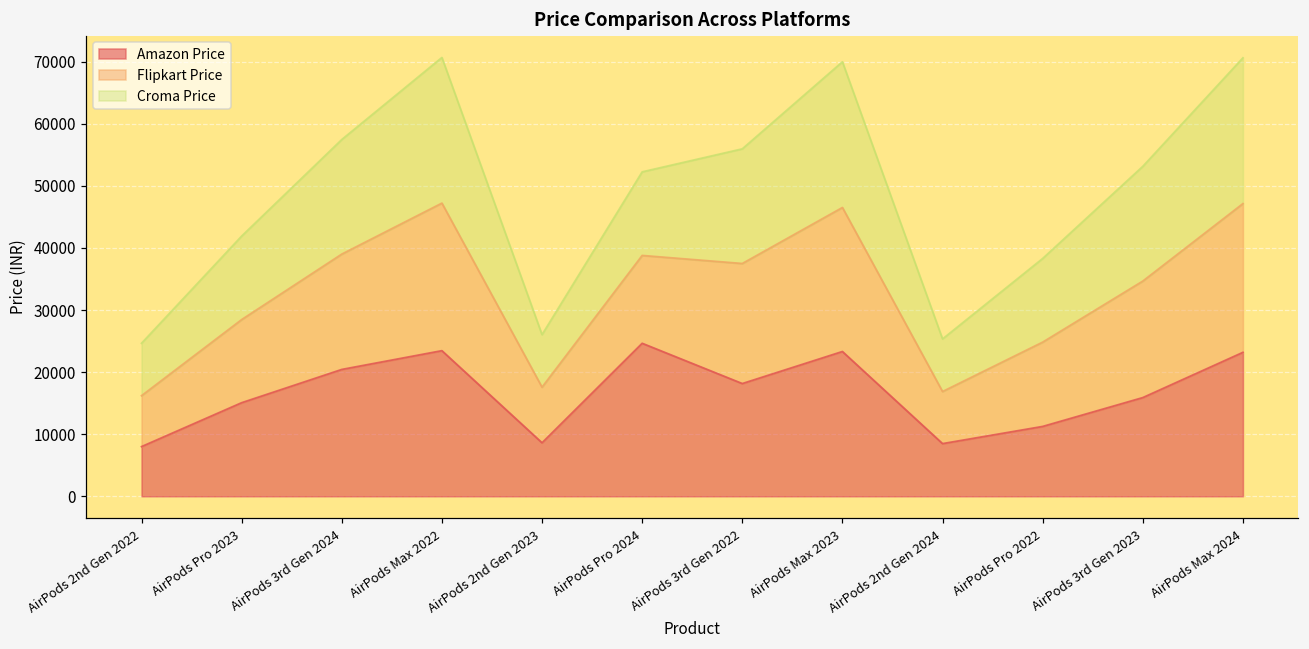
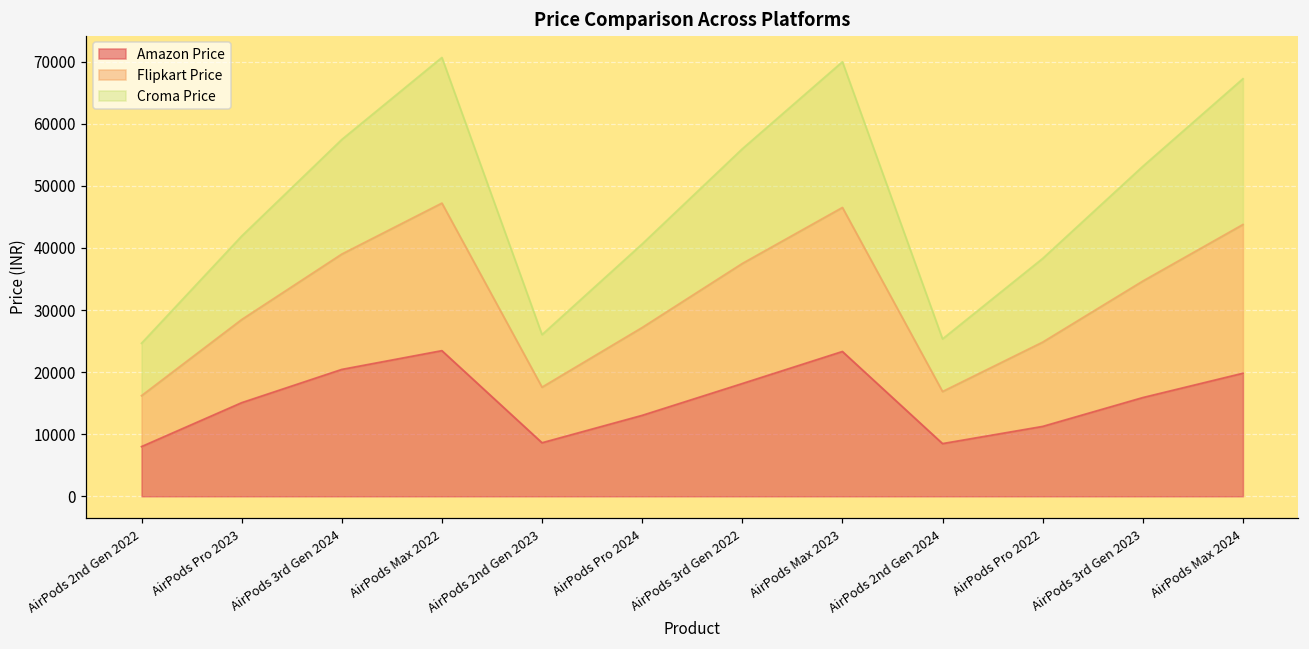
Amazon Price, AirPods Pro 2024: 25000 -> 13000
Amazon Price, AirPods Max 2024: 23000 -> 20000
